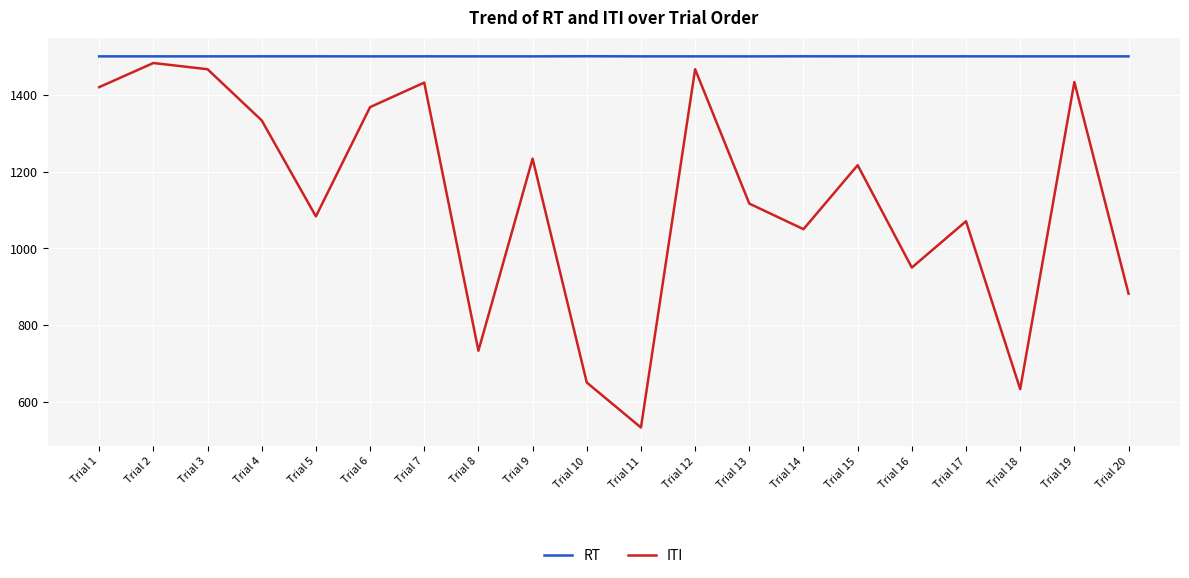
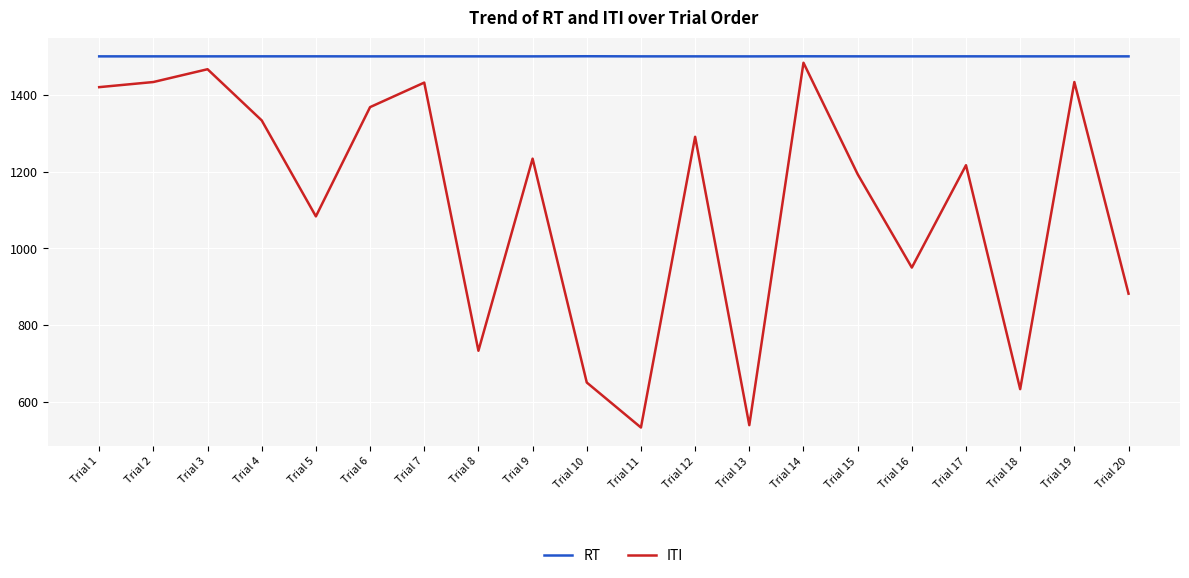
ITI, Trial 2: 1480 -> 1430
ITI, Trial 12: 1470 -> 1290
ITI, Trial 13: 1120 -> 540
ITI, Trial 14: 1050 -> 1480
ITI, Trial 15: 1220 -> 1190
ITI, Trial 17: 1070 -> 1220
